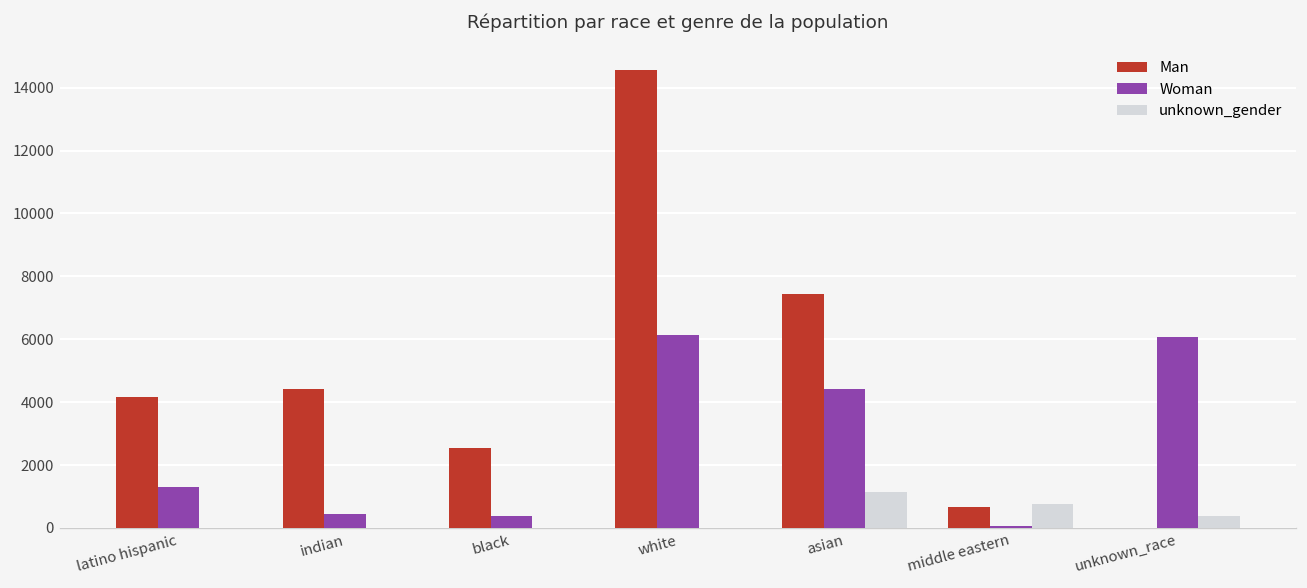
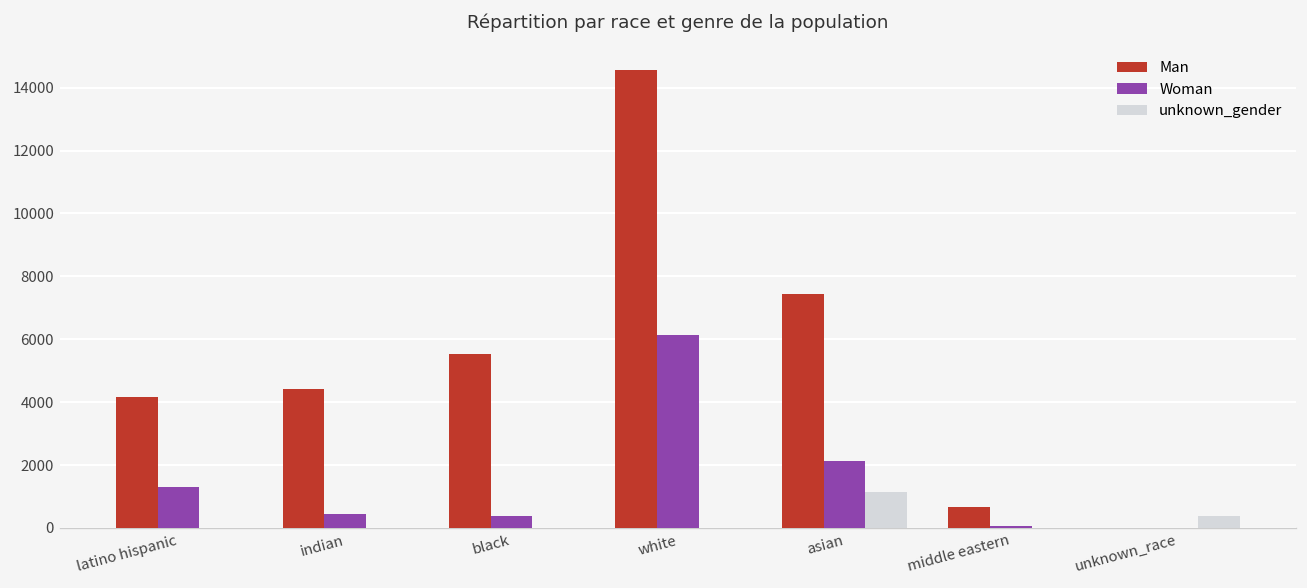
Man, black: 2600 -> 5500
Woman, asian: 4400 -> 2100
unknown_gender, middle eastern: 800 -> 0
Woman, unknown_race: 6100 -> 0
